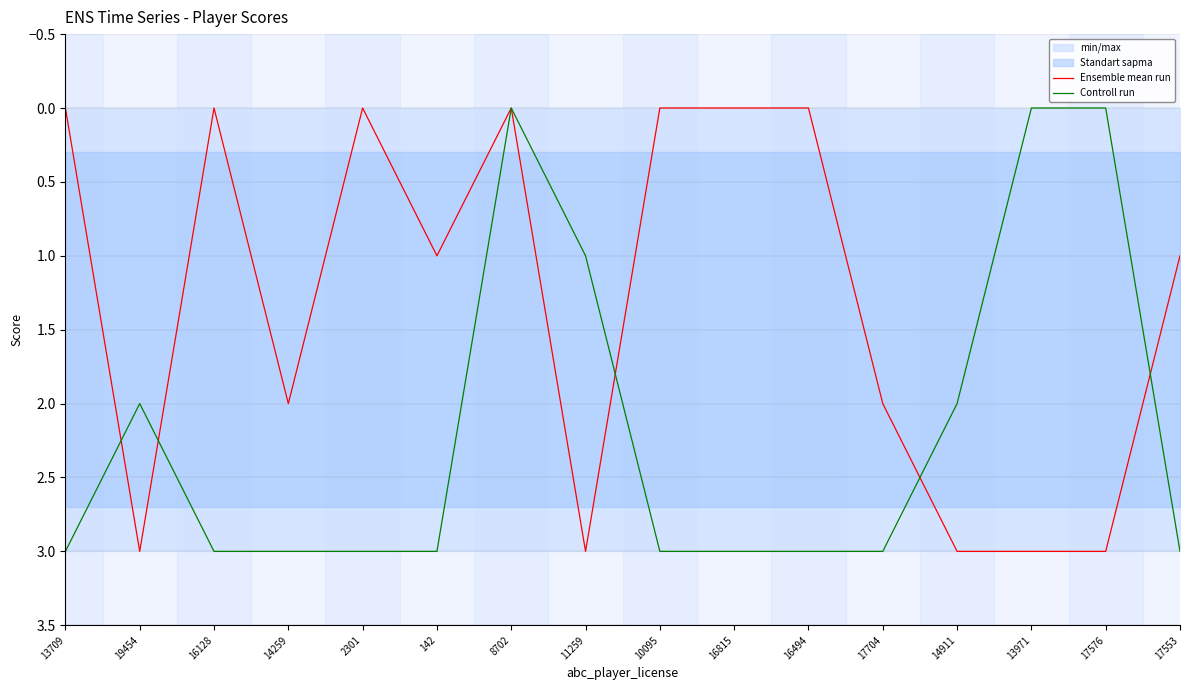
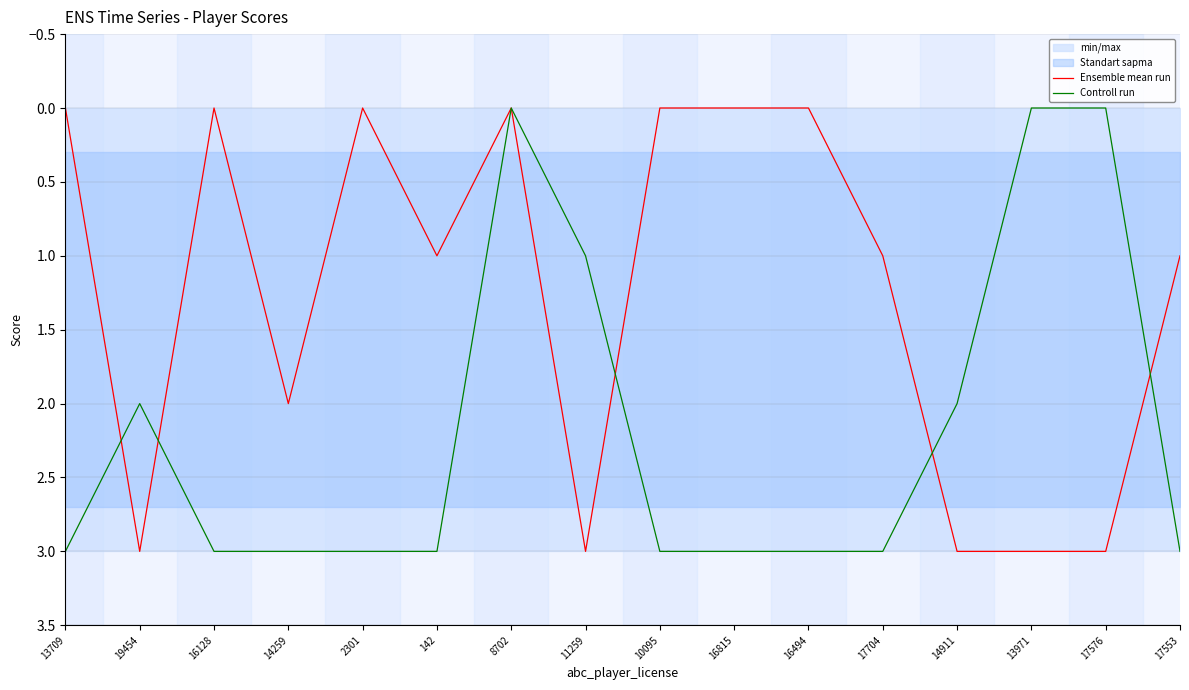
Ensemble mean run, 17704: 2 -> 1
